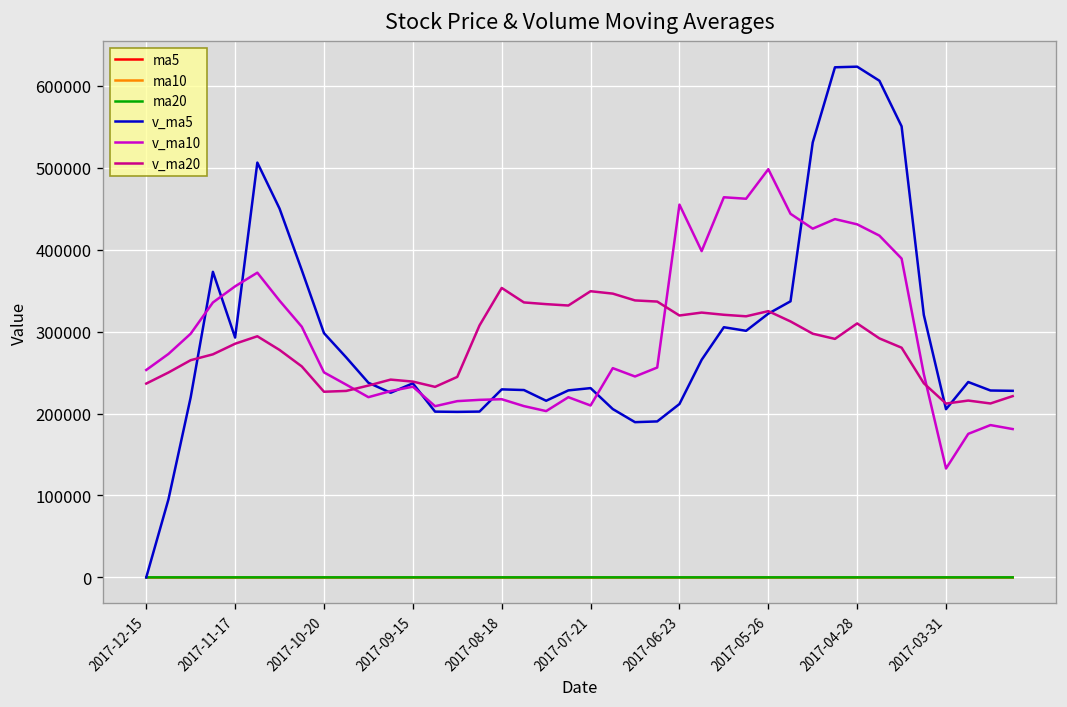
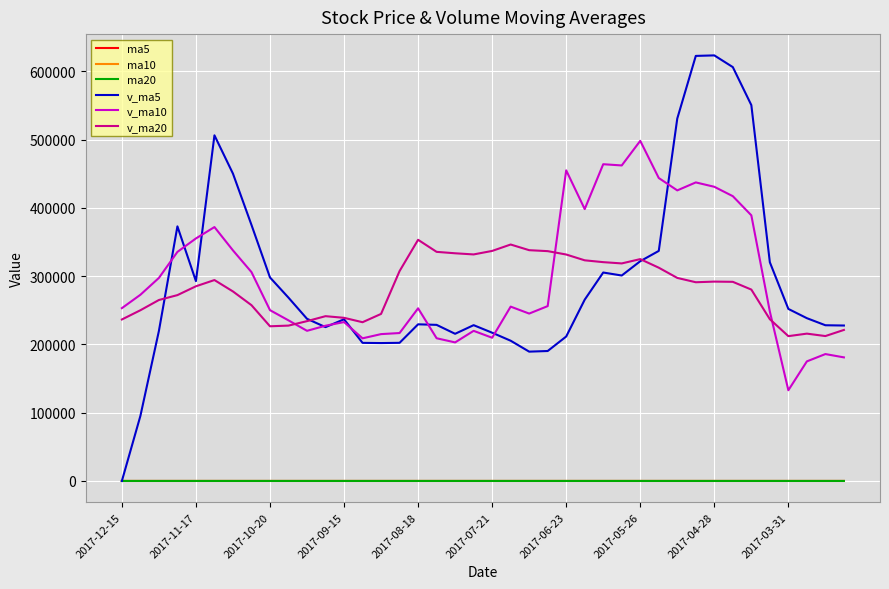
v_ma10, 2017-08-18: 220000 -> 250000
v_ma5, 2017-07-21: 230000 -> 220000
v_ma20, 2017-07-21: 350000 -> 340000
v_ma20, 2017-06-23: 320000 -> 330000
v_ma20, 2017-04-28: 310000 -> 290000
v_ma5, 2017-03-31: 210000 -> 250000
